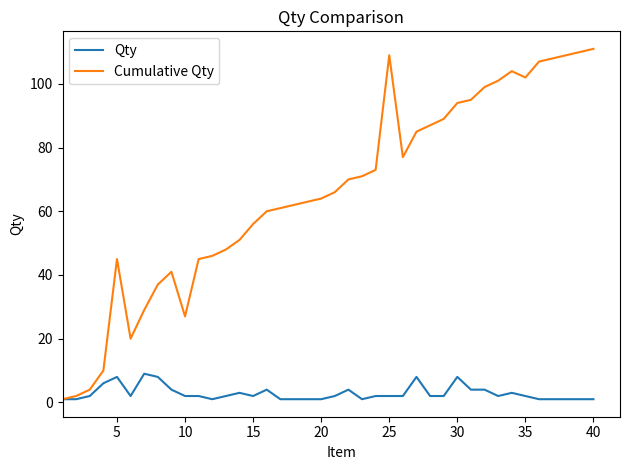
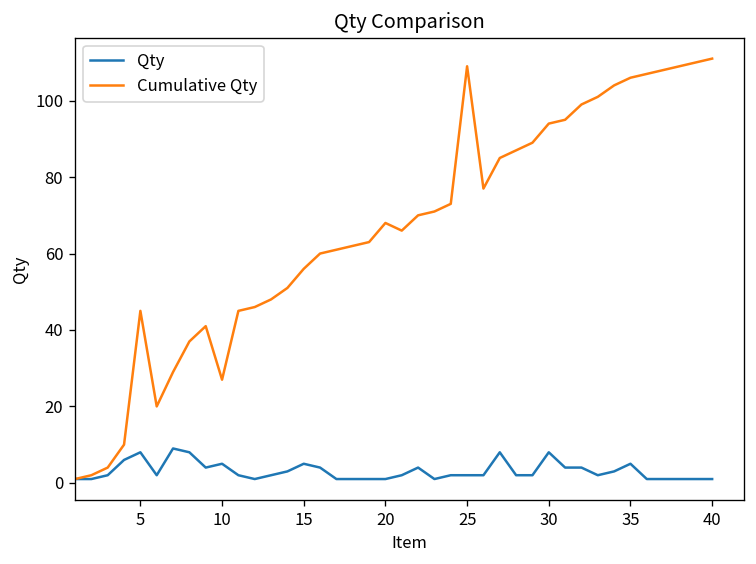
Qty, 10: 2 -> 5
Qty, 15: 2 -> 5
Cumulative Qty, 20: 64 -> 68
Qty, 35: 2 -> 5
Cumulative Qty, 35: 102 -> 106
